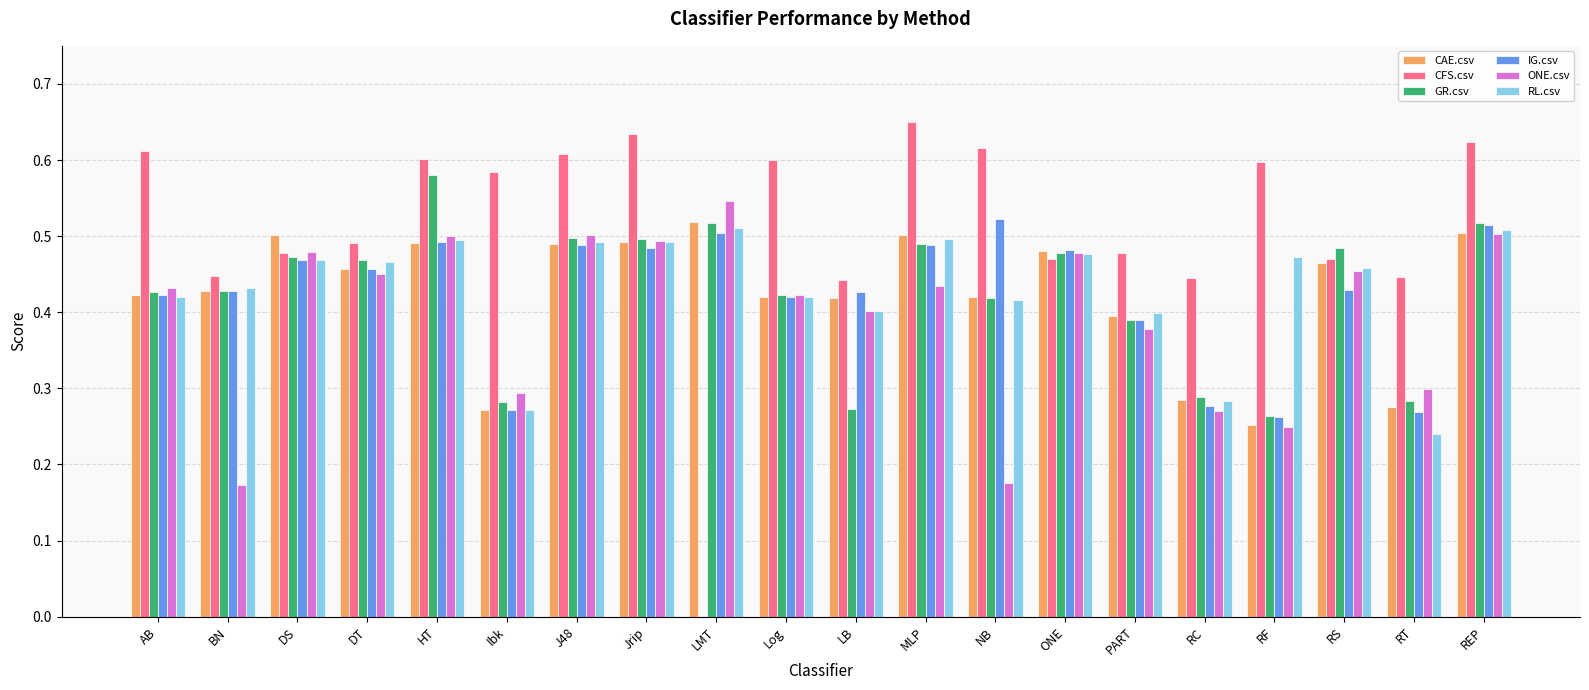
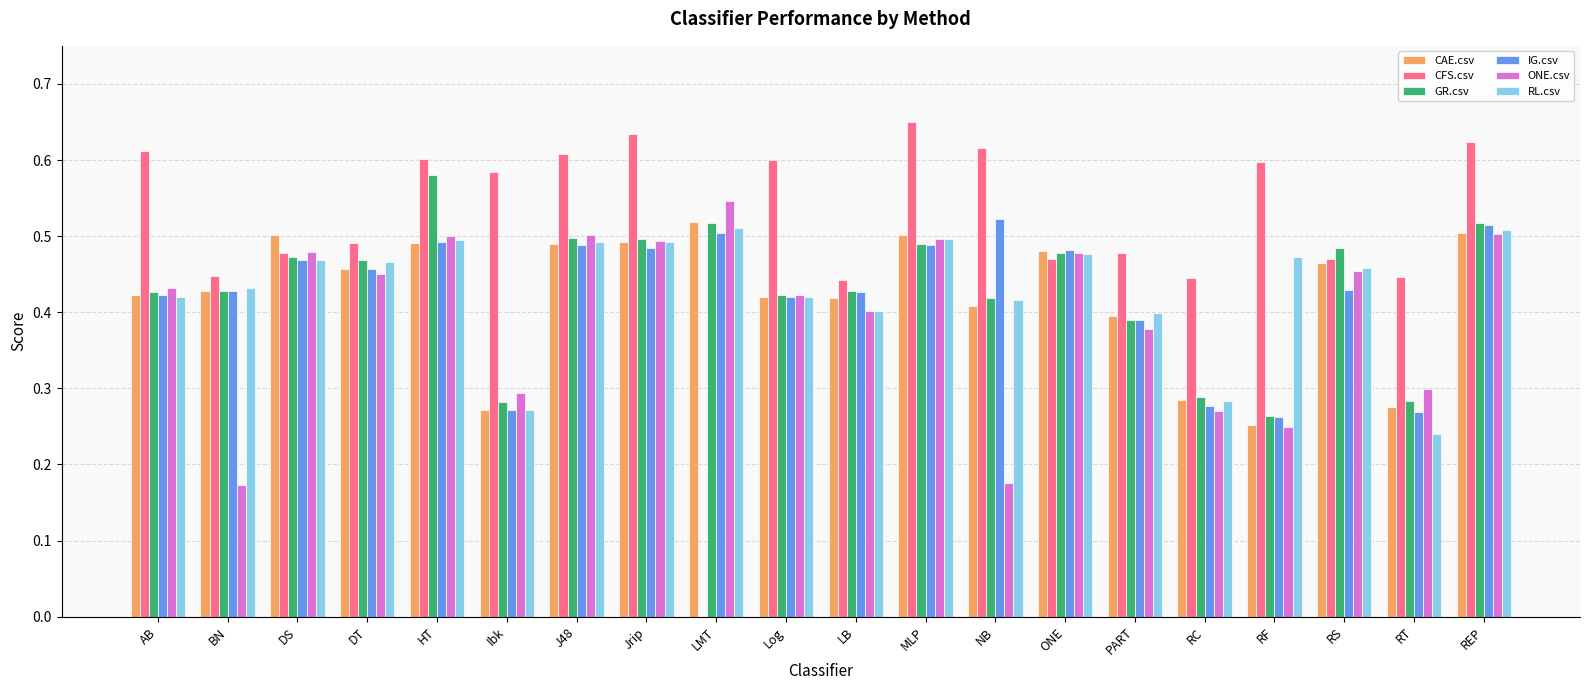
GR.csv, LB: 0.27 -> 0.43
ONE.csv, MLP: 0.43 -> 0.50
CAE.csv, NB: 0.42 -> 0.41
